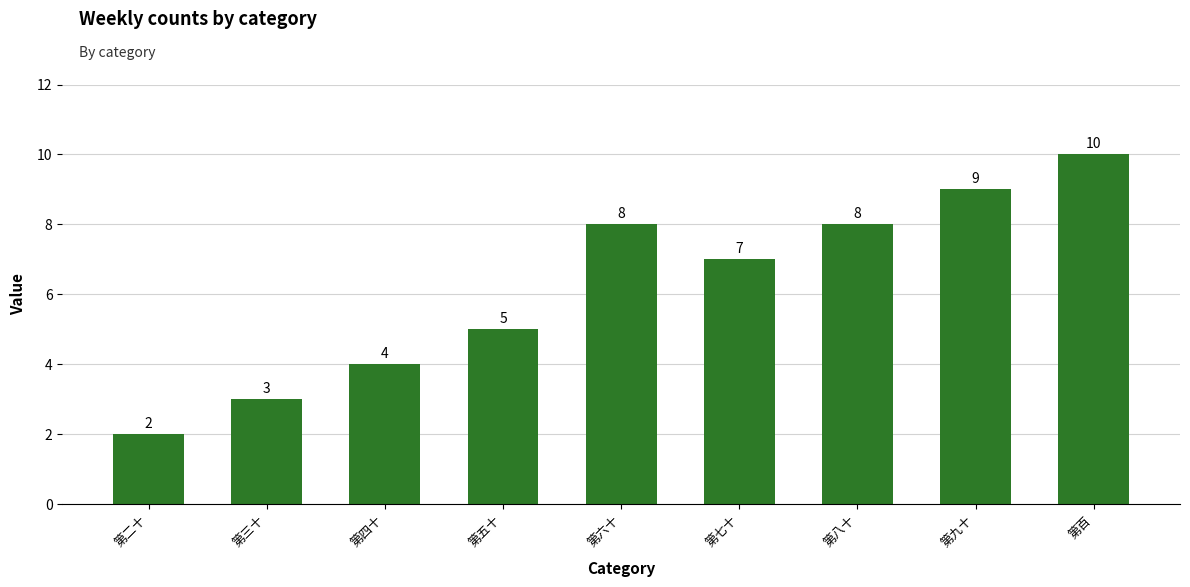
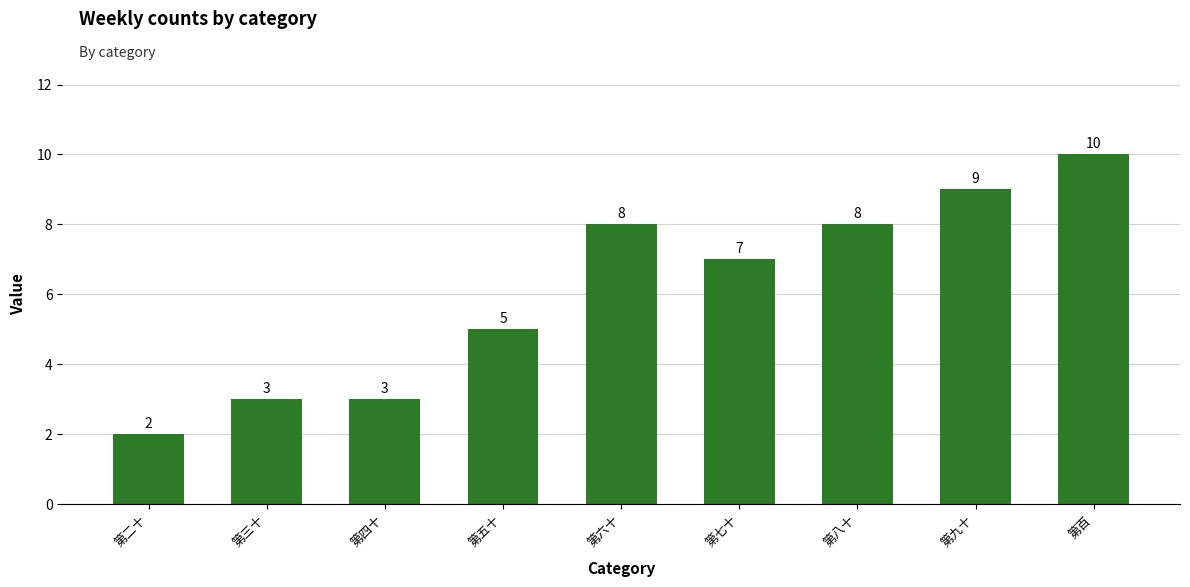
第四十: 4 -> 3
